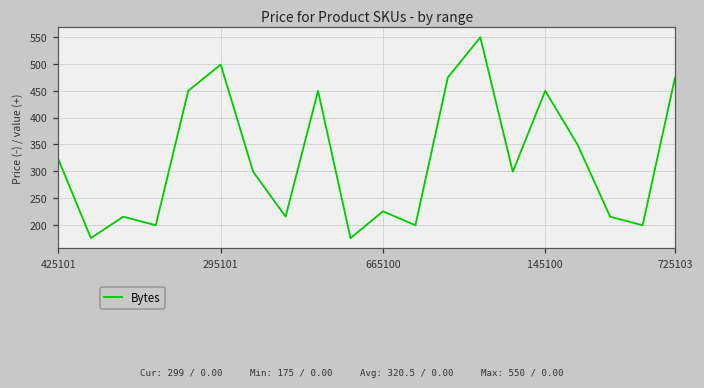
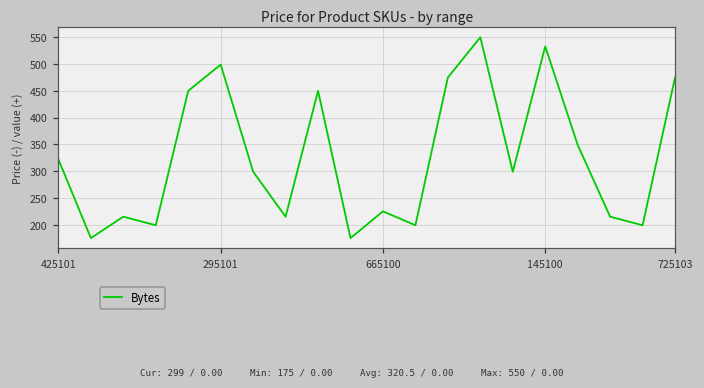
145100: 450 -> 530
